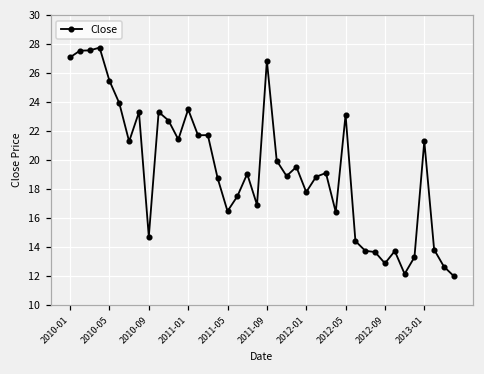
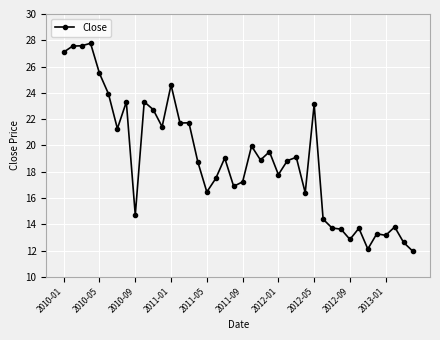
2011-01: 23.5 -> 24.6
2011-09: 26.9 -> 17.2
2013-01: 21.3 -> 13.2
